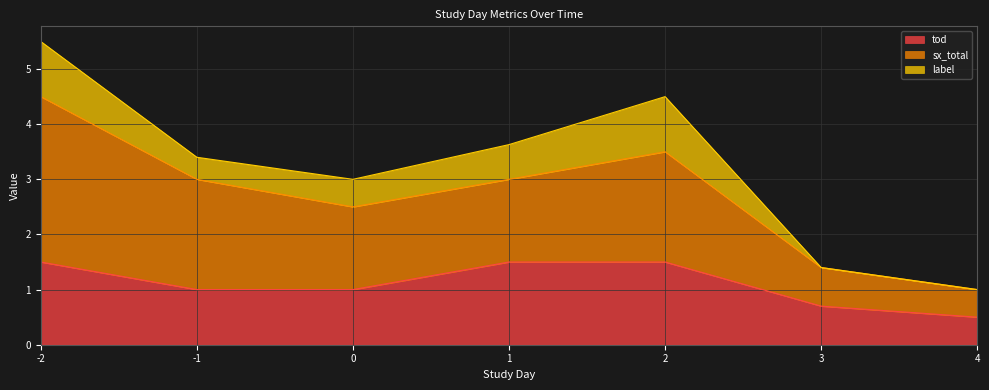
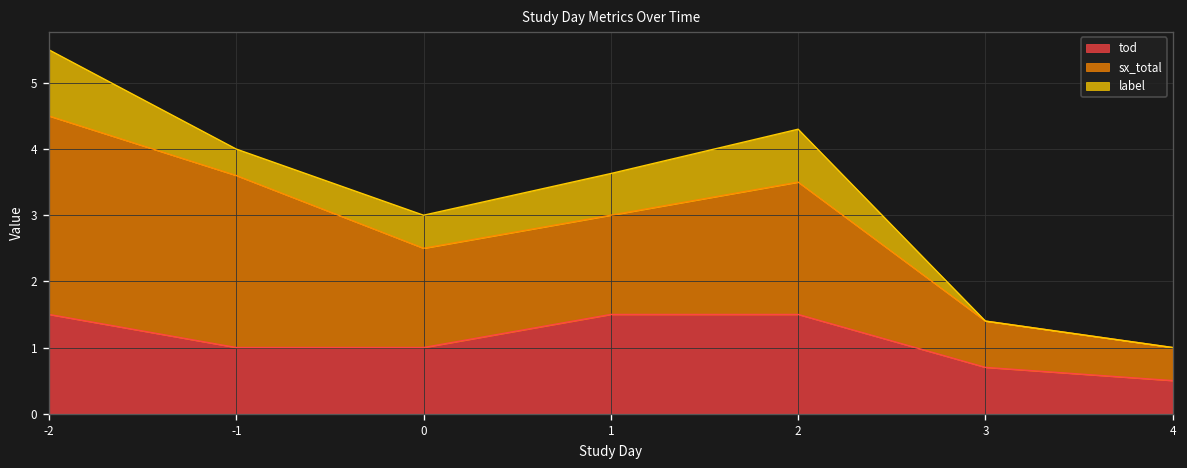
sx_total, -1: 2.0 -> 2.6
label, 2: 1.0 -> 0.8
